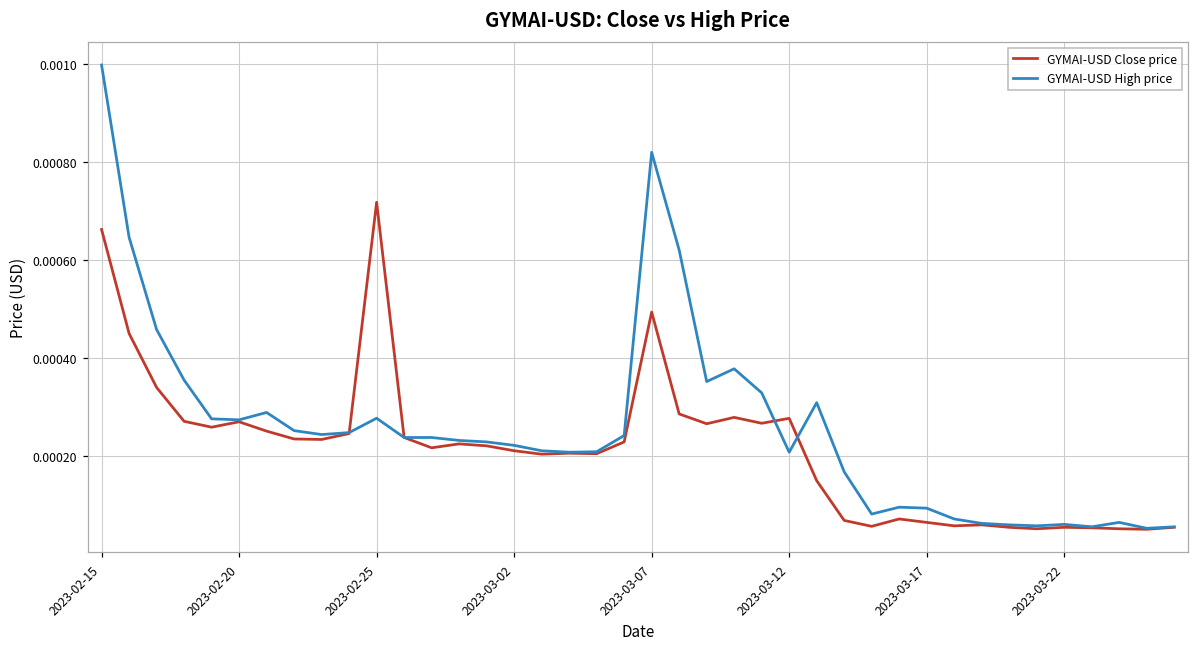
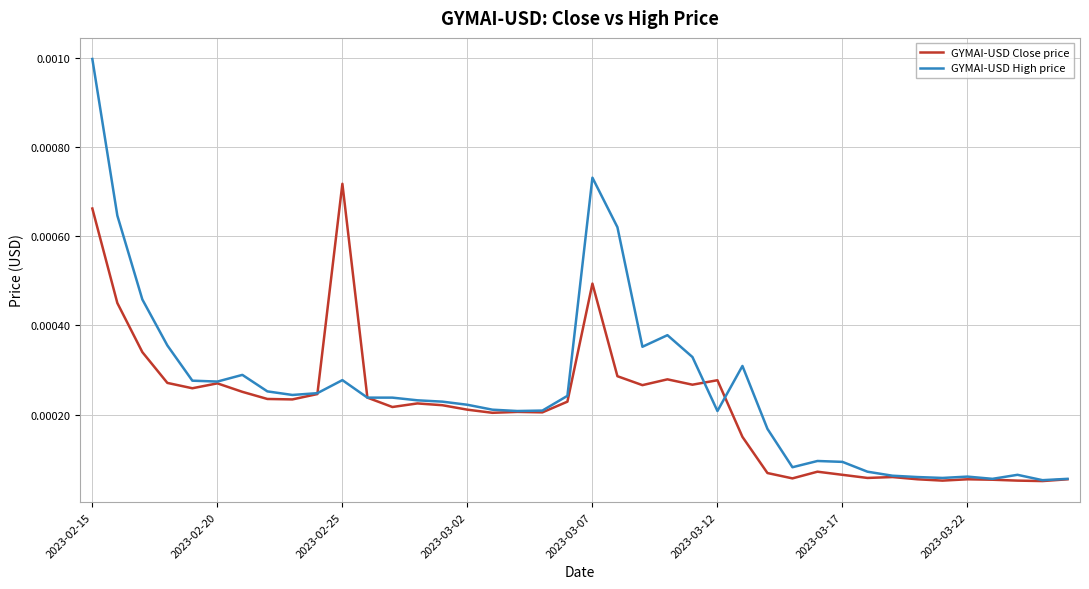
GYMAI-USD High price, 2023-03-07: 0.00082 -> 0.00073
